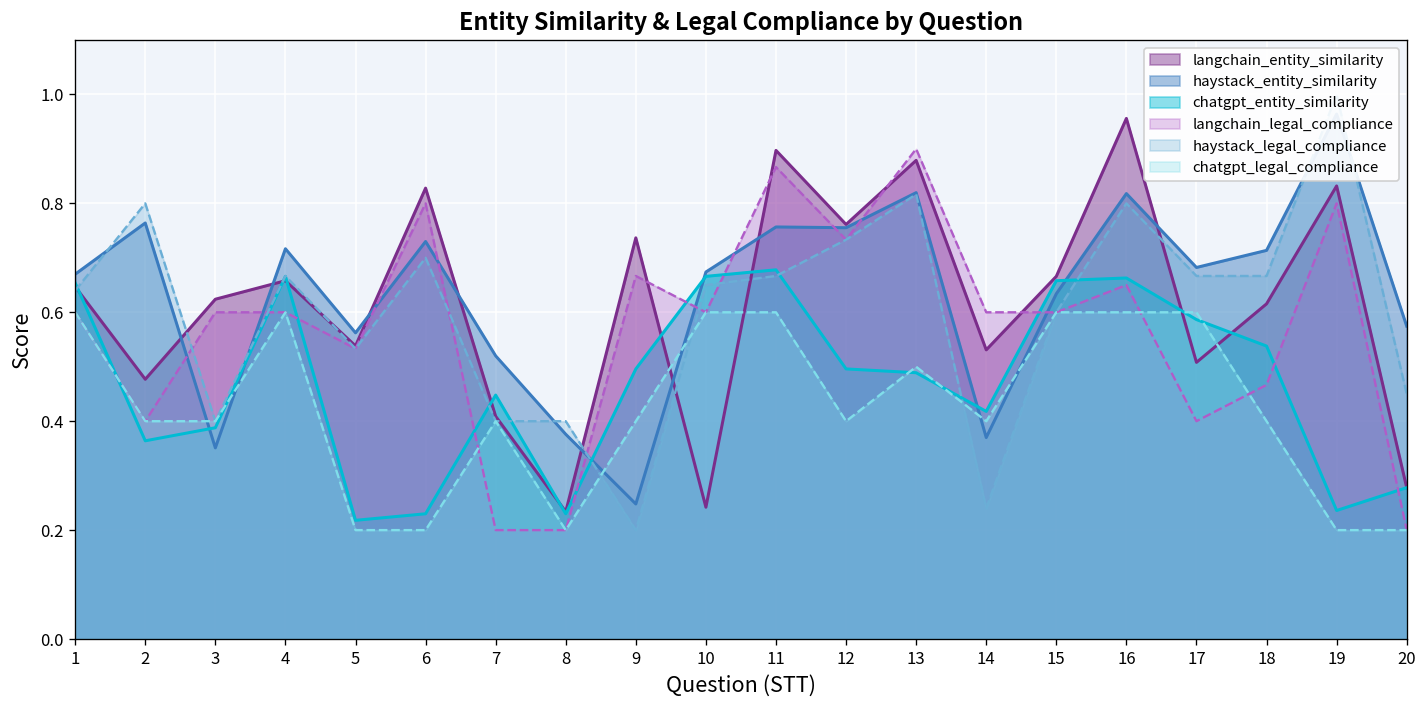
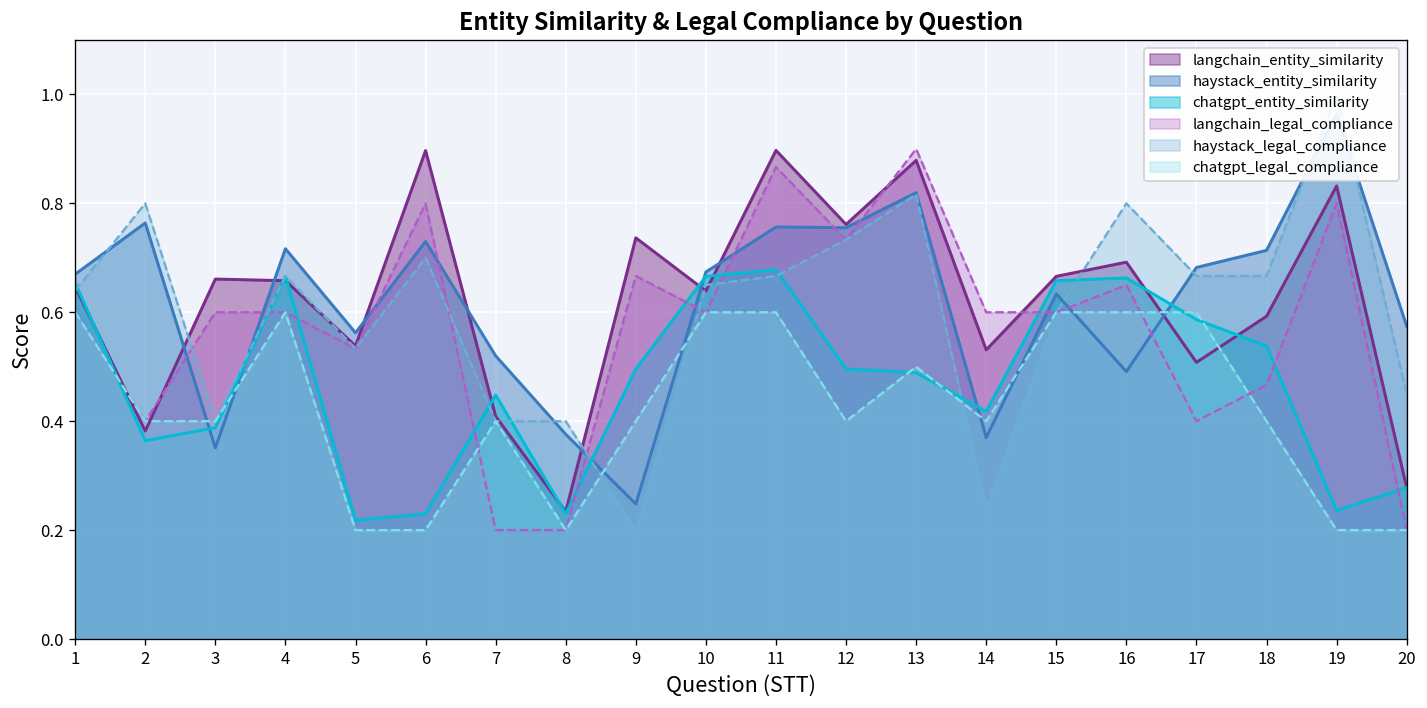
langchain_entity_similarity, 2: 0.48 -> 0.38
langchain_entity_similarity, 3: 0.62 -> 0.66
langchain_entity_similarity, 6: 0.83 -> 0.90
langchain_entity_similarity, 10: 0.24 -> 0.64
langchain_entity_similarity, 16: 0.96 -> 0.69
haystack_entity_similarity, 16: 0.82 -> 0.49
langchain_entity_similarity, 18: 0.62 -> 0.59
